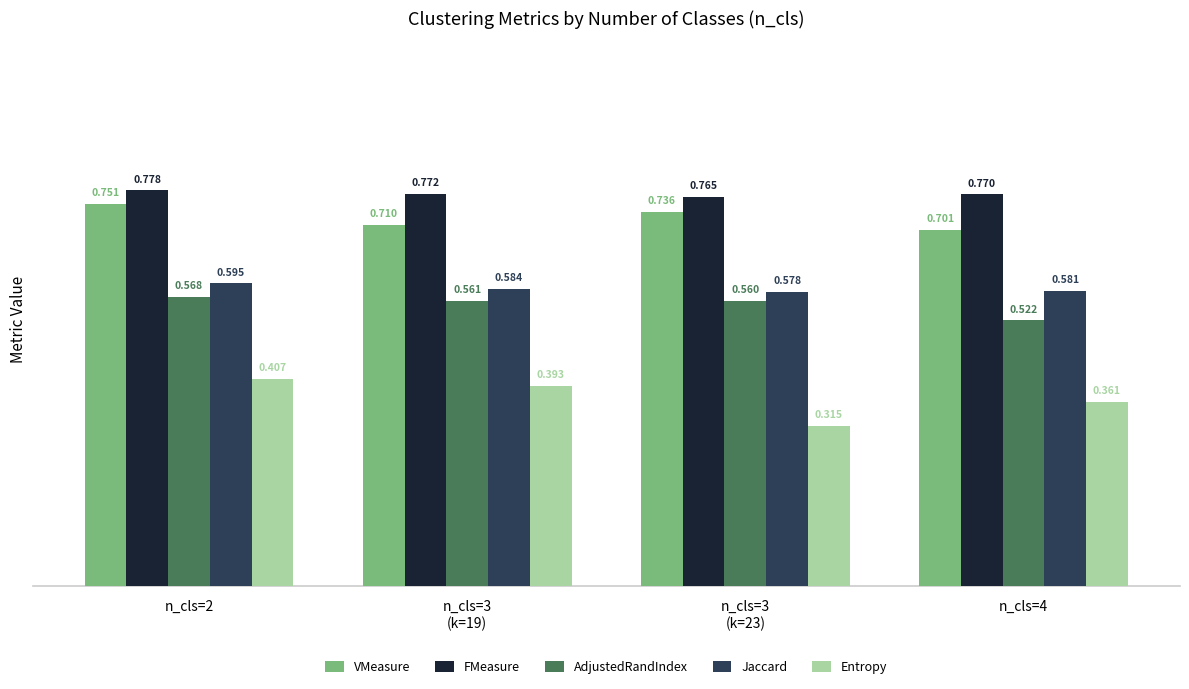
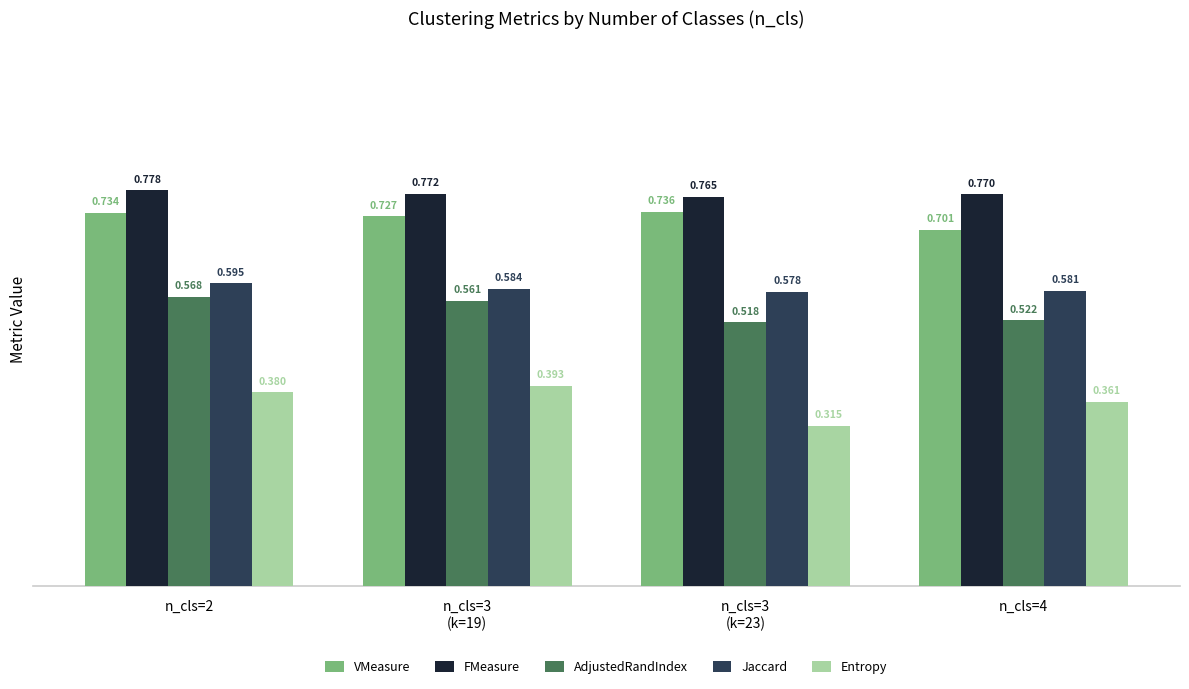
VMeasure, n_cls=2: 0.751 -> 0.734
Entropy, n_cls=2: 0.407 -> 0.380
VMeasure, n_cls=3 (k=19): 0.710 -> 0.727
AdjustedRandIndex, n_cls=3 (k=23): 0.560 -> 0.518
